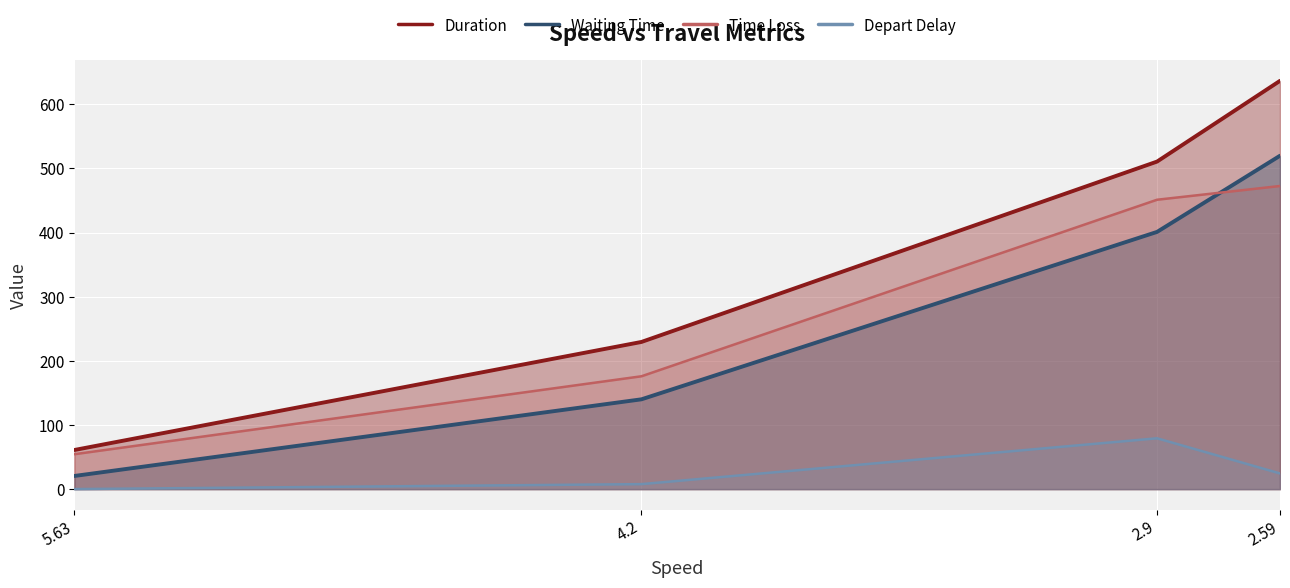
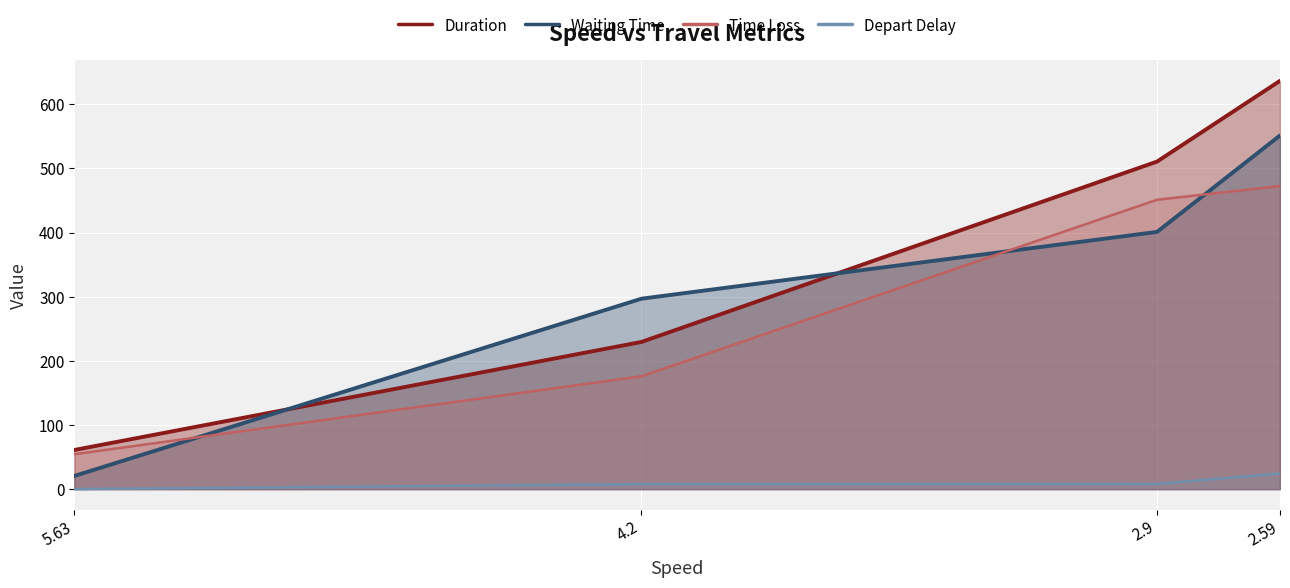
Waiting Time, 4.2: 140 -> 300
Depart Delay, 2.9: 80 -> 10
Waiting Time, 2.59: 520 -> 550
